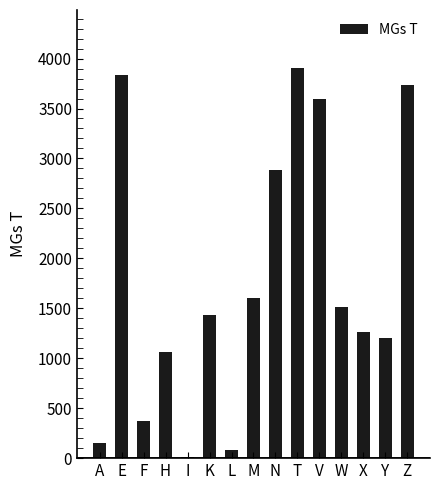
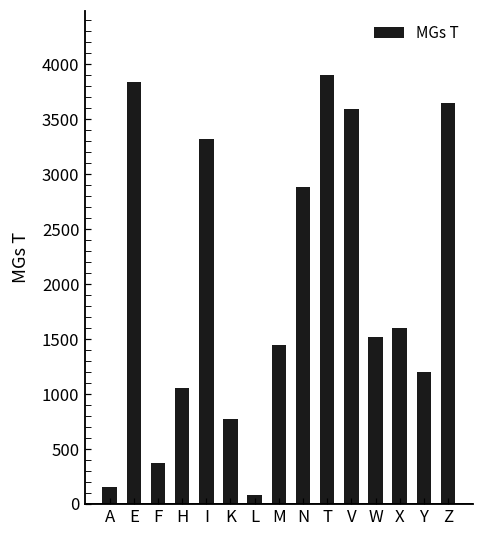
I: 0 -> 3300
K: 1400 -> 800
M: 1600 -> 1400
X: 1300 -> 1600
Z: 3700 -> 3600
